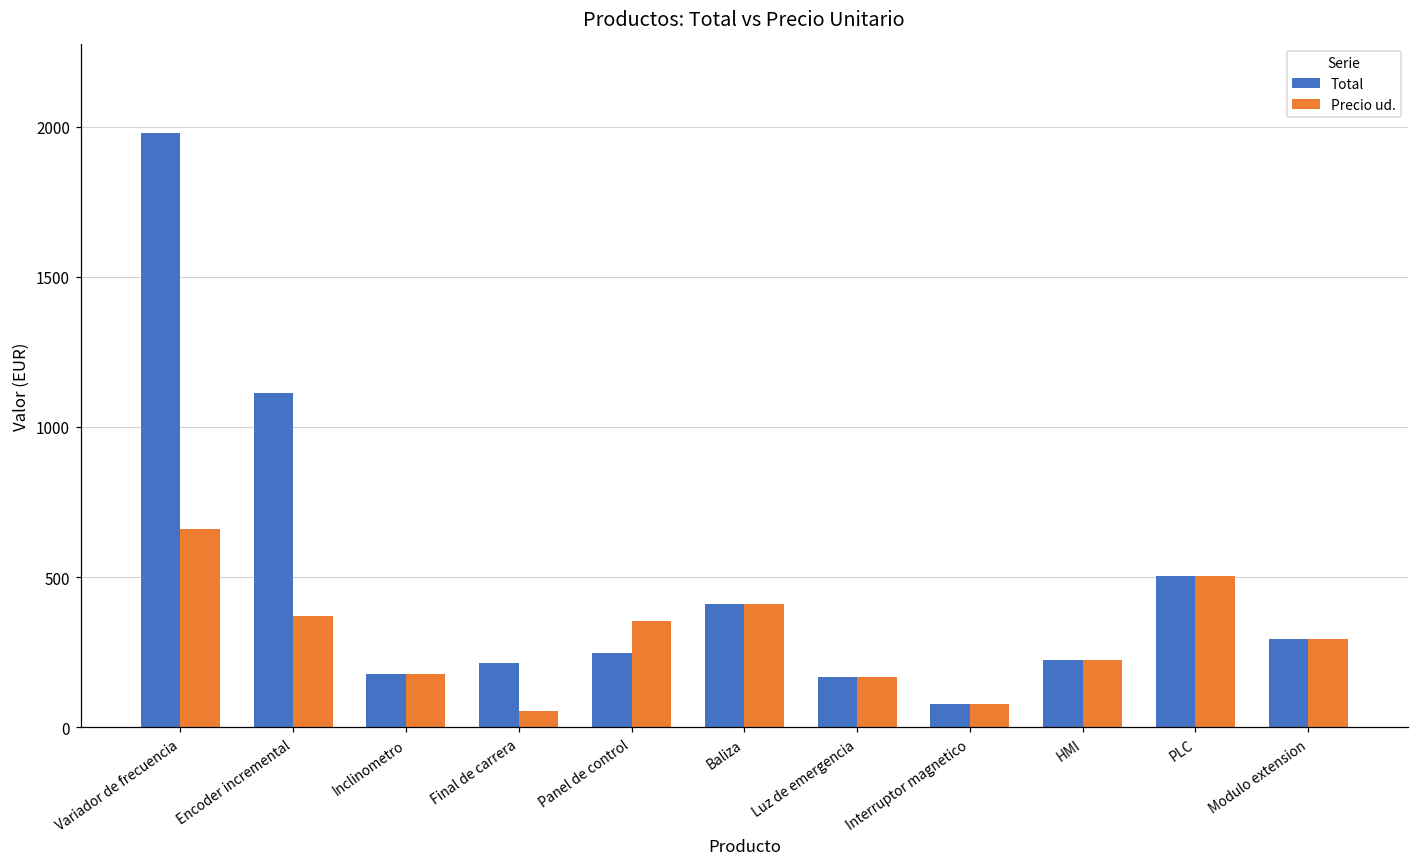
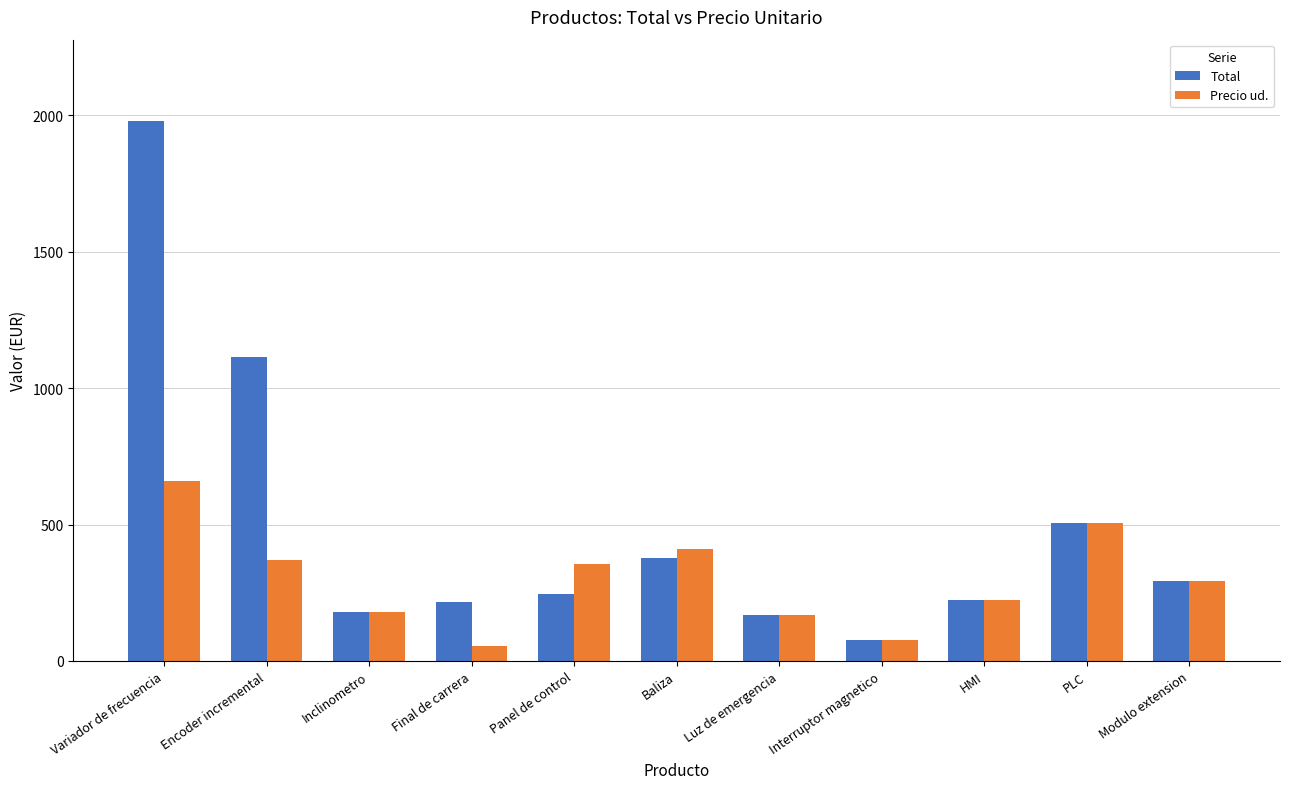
Total, Baliza: 410 -> 380
